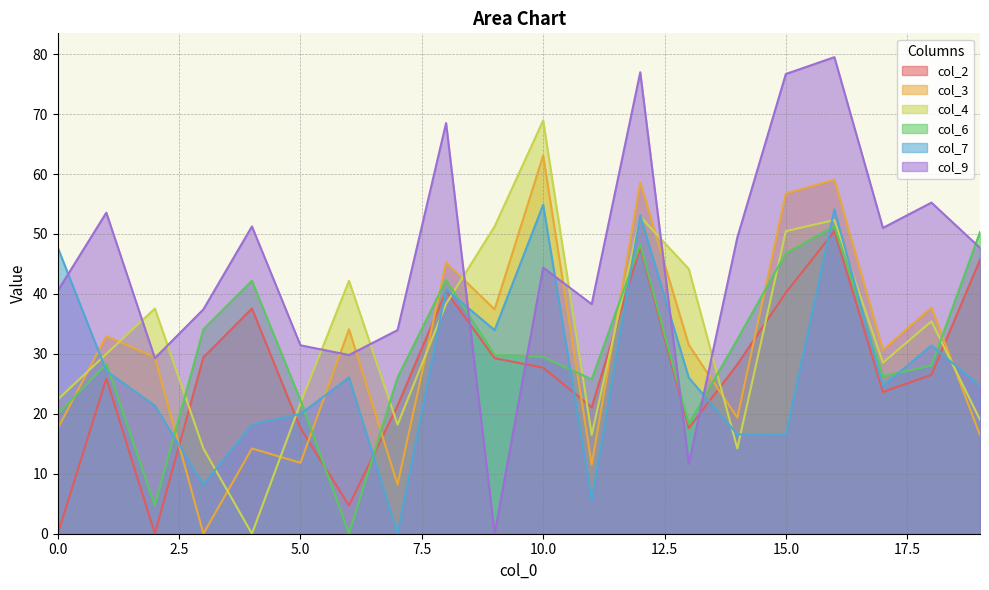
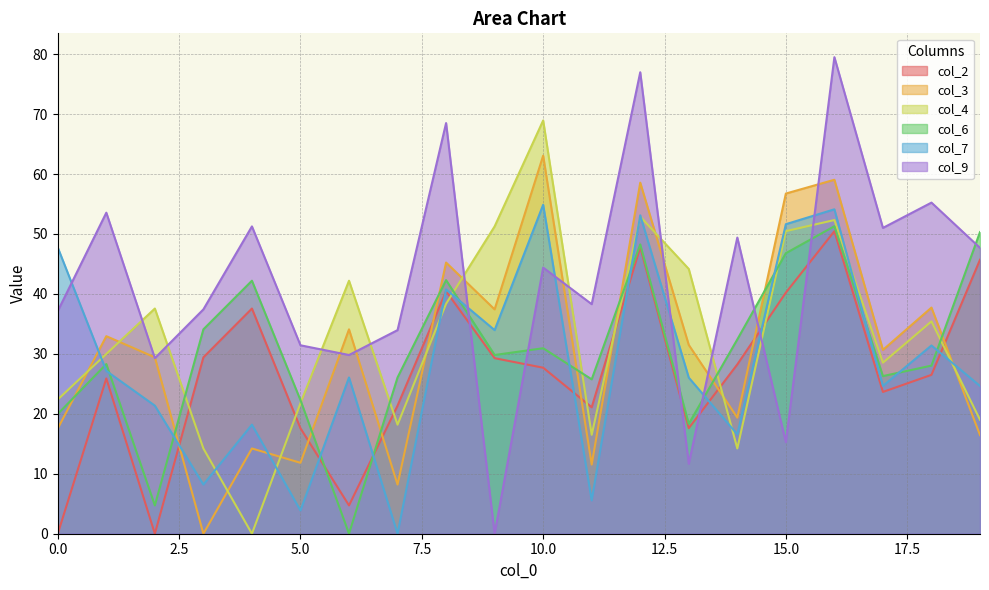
col_9, 0.0: 41 -> 37
col_7, 5.0: 20 -> 4
col_6, 10.0: 29 -> 31
col_7, 15.0: 16 -> 52
col_9, 15.0: 77 -> 15
